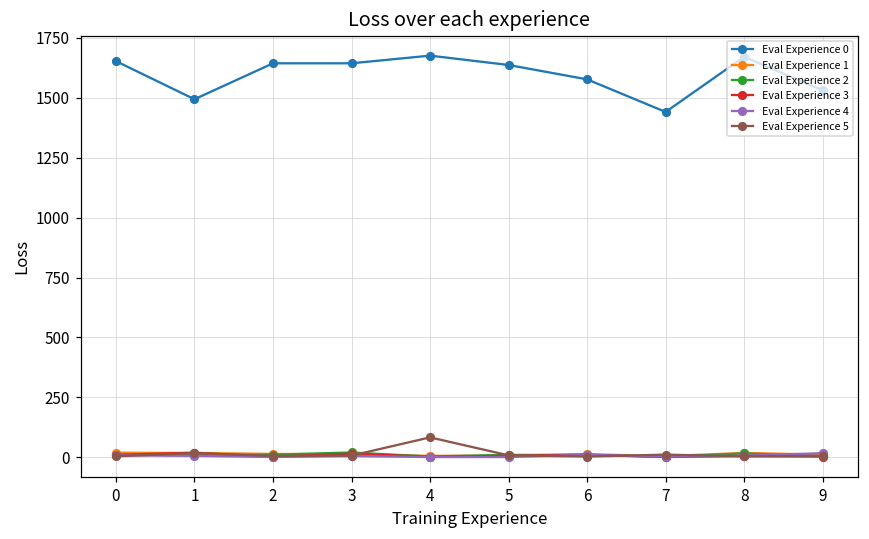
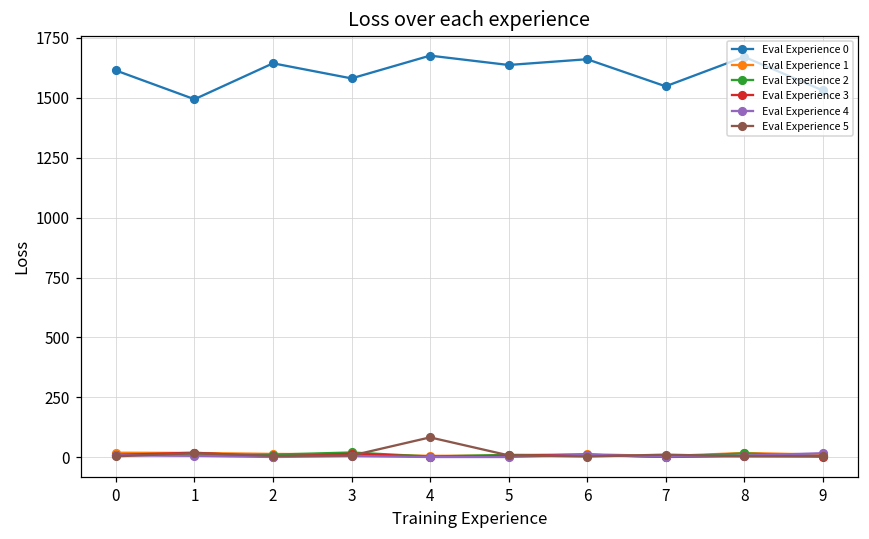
Eval Experience 0, 0: 1650 -> 1610
Eval Experience 0, 3: 1640 -> 1580
Eval Experience 0, 6: 1580 -> 1660
Eval Experience 0, 7: 1440 -> 1550
